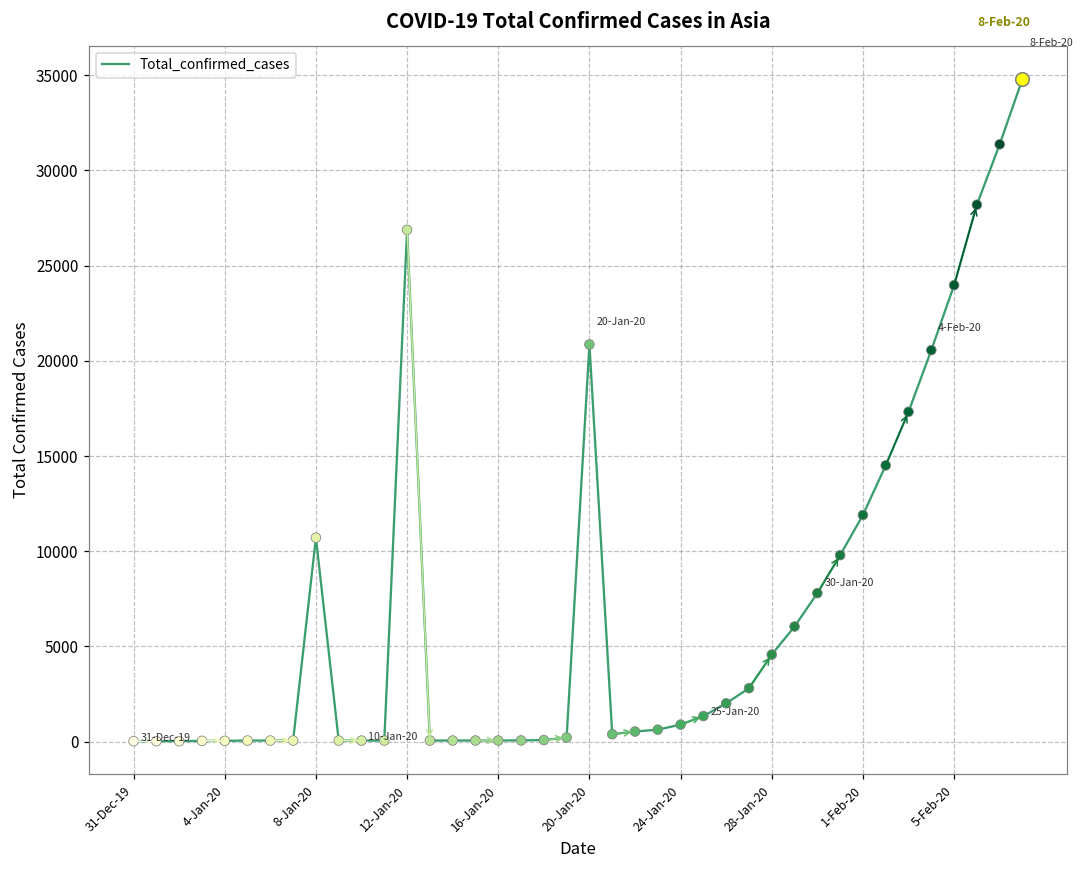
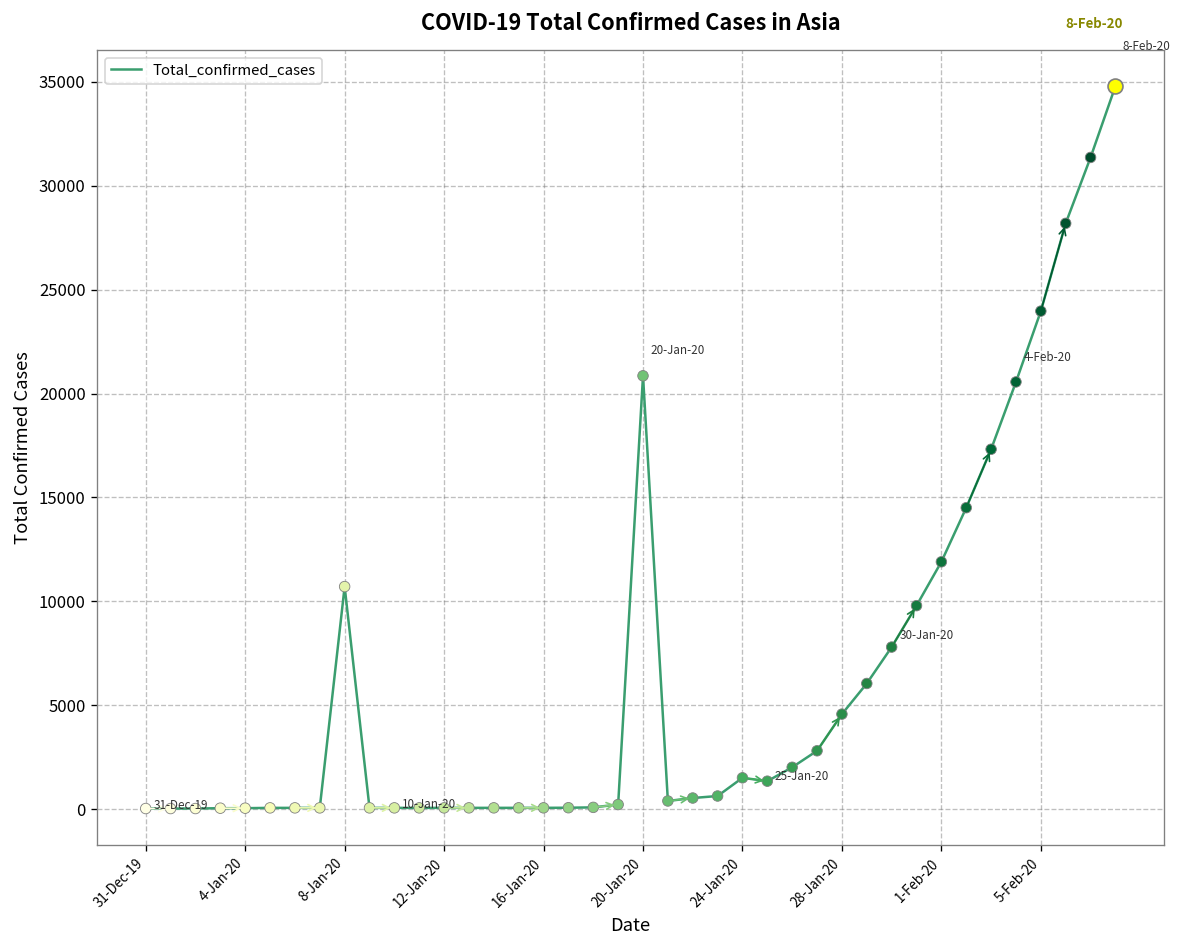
Total_confirmed_cases, 12-Jan-20: 26900 -> 100
Total_confirmed_cases, 24-Jan-20: 900 -> 1500
